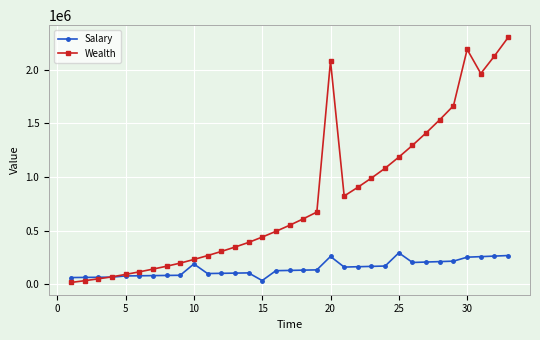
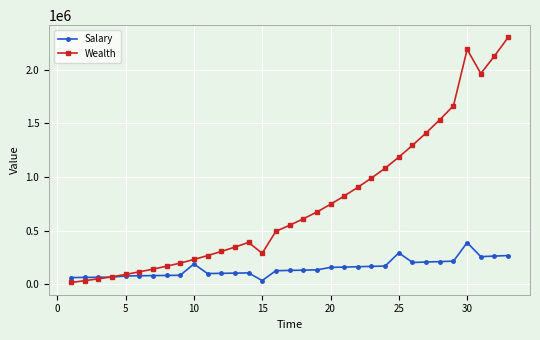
Wealth, 15: 440000 -> 290000
Salary, 20: 260000 -> 160000
Wealth, 20: 2080000 -> 750000
Salary, 30: 250000 -> 390000
